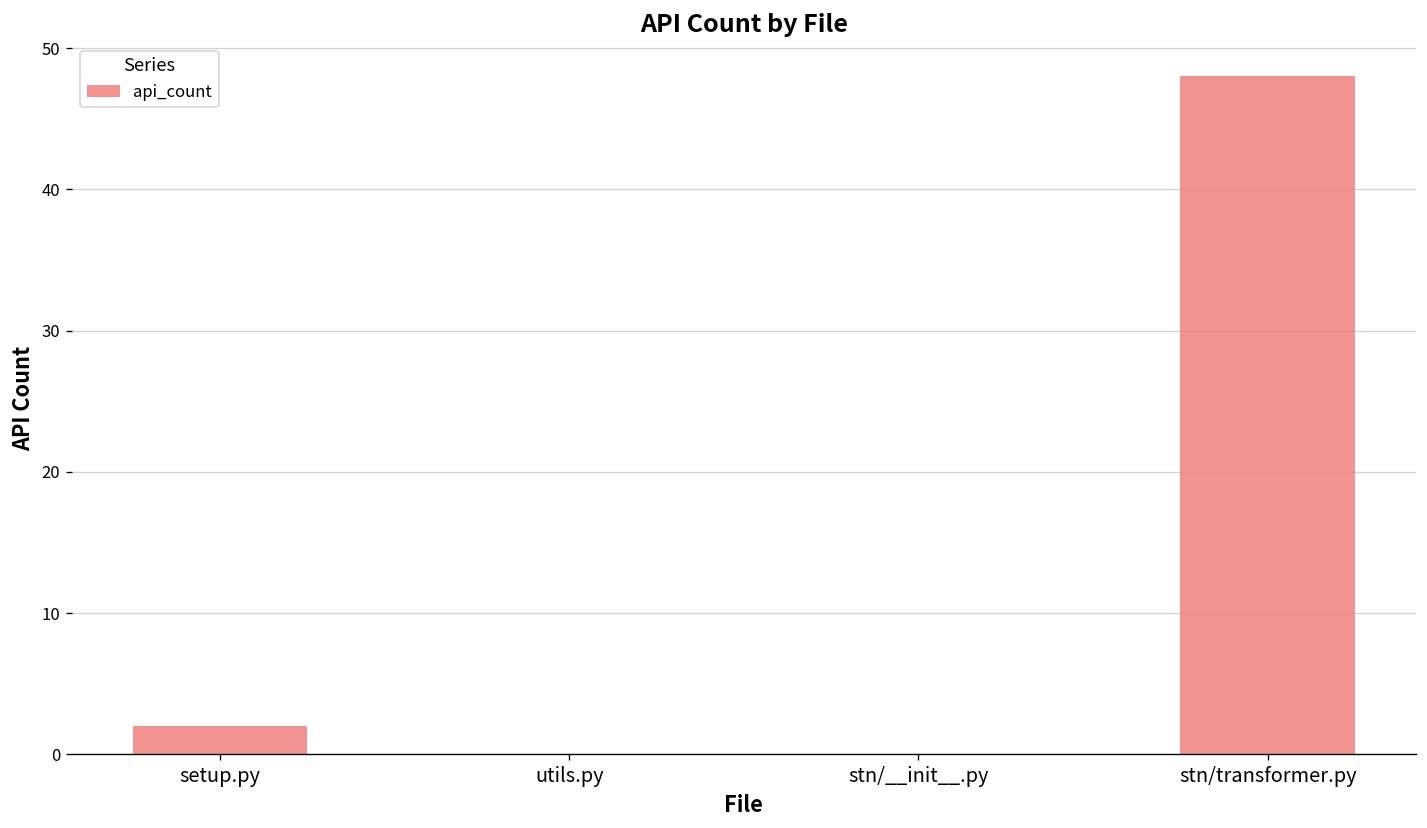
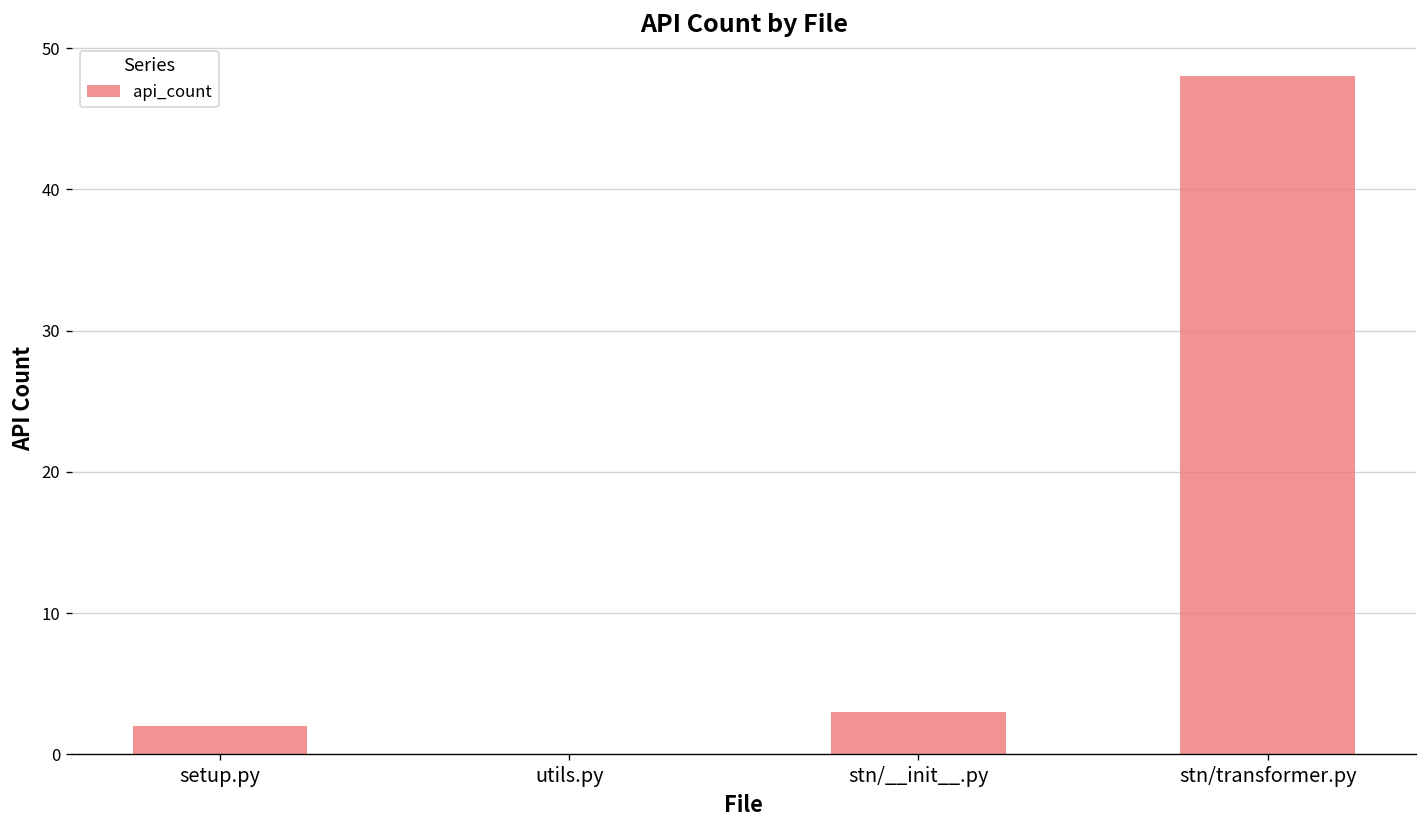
stn/__init__.py: 0 -> 3
